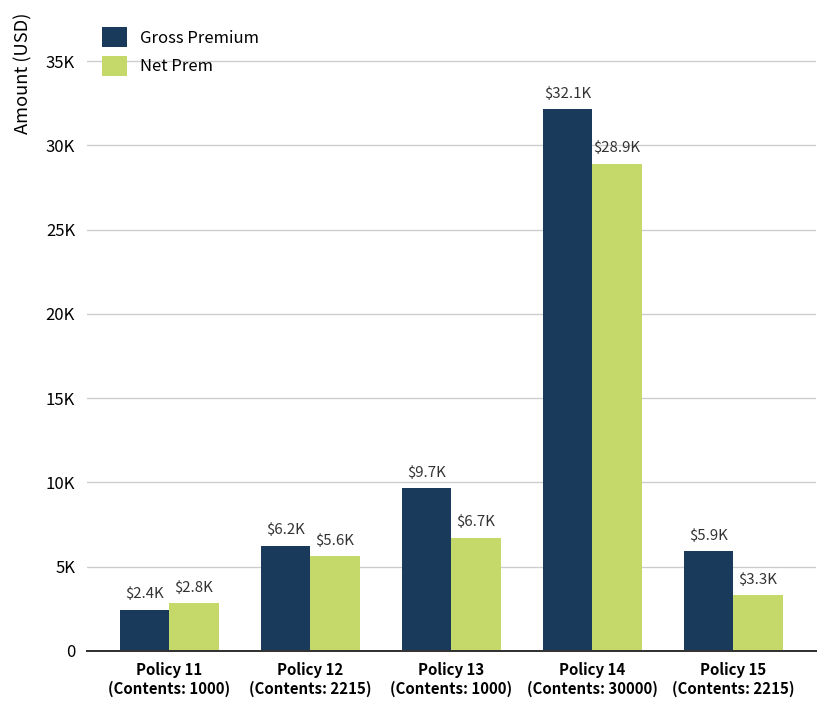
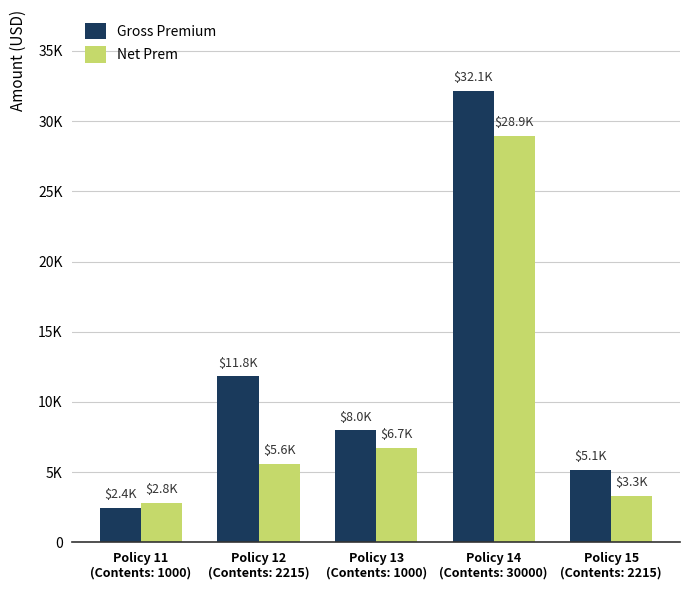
Gross Premium, Policy 12 (Contents: 2215): $6.2K -> $11.8K
Gross Premium, Policy 13 (Contents: 1000): $9.7K -> $8.0K
Gross Premium, Policy 15 (Contents: 2215): $5.9K -> $5.1K
